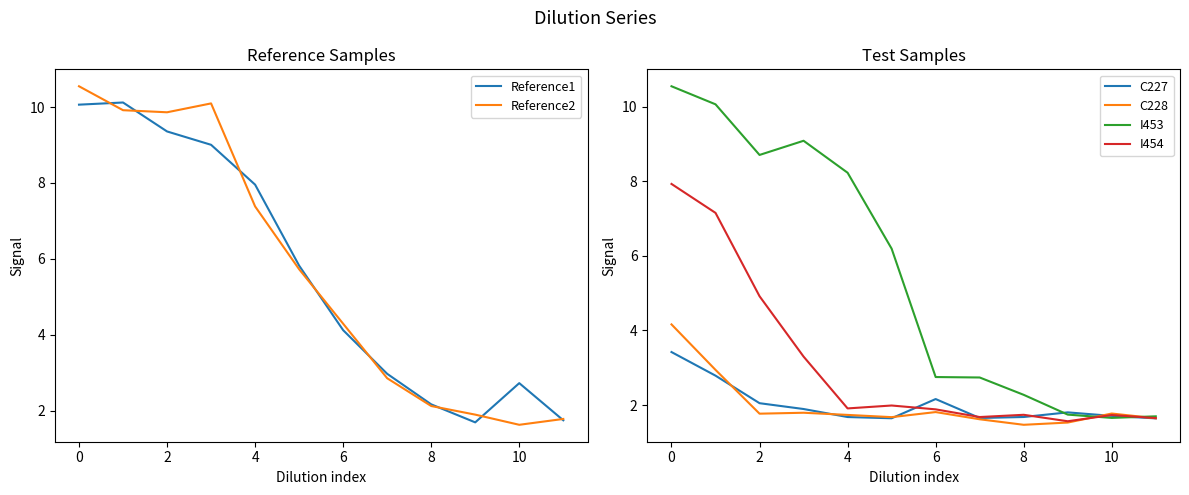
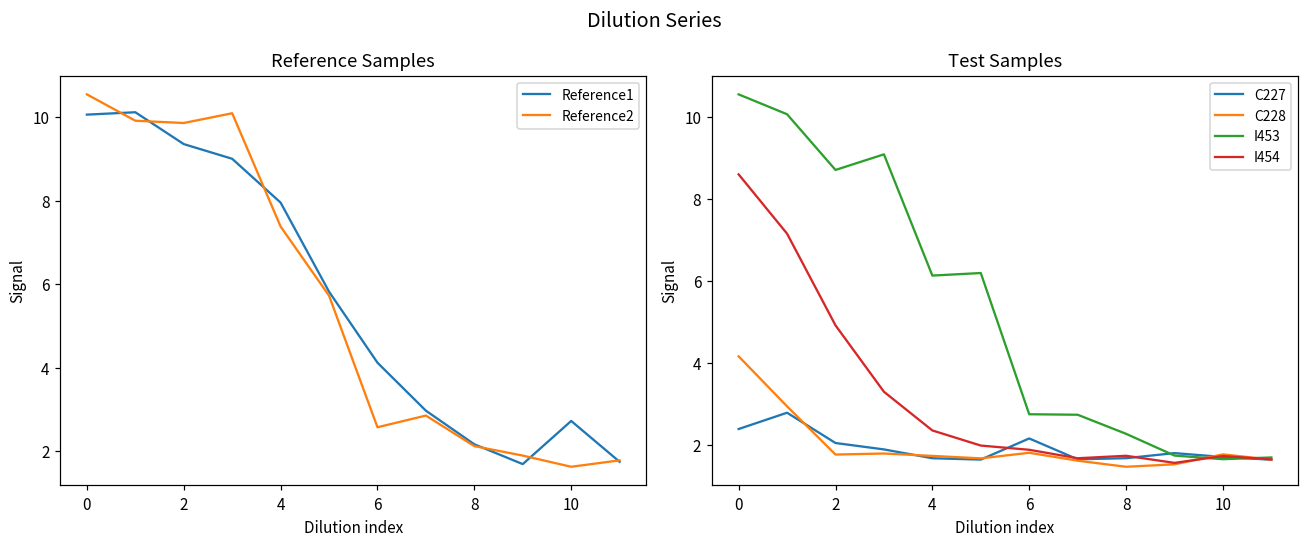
Reference Samples, Reference2, 6: 4.3 -> 2.6
Test Samples, C227, 0: 3.4 -> 2.4
Test Samples, I454, 0: 7.9 -> 8.6
Test Samples, I453, 4: 8.2 -> 6.1
Test Samples, I454, 4: 1.9 -> 2.4
